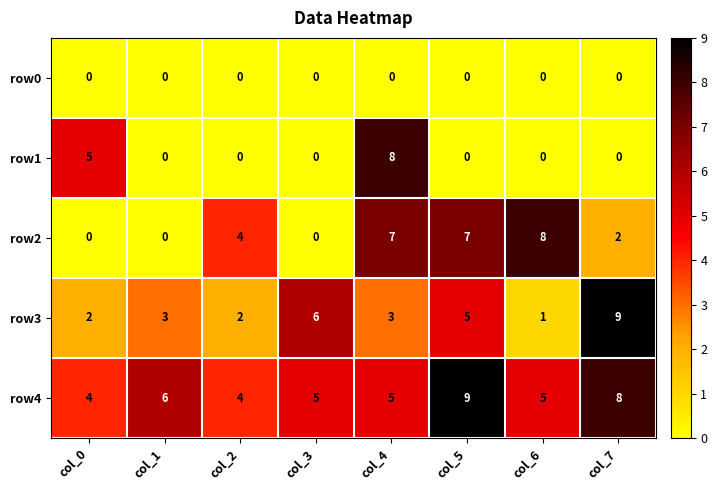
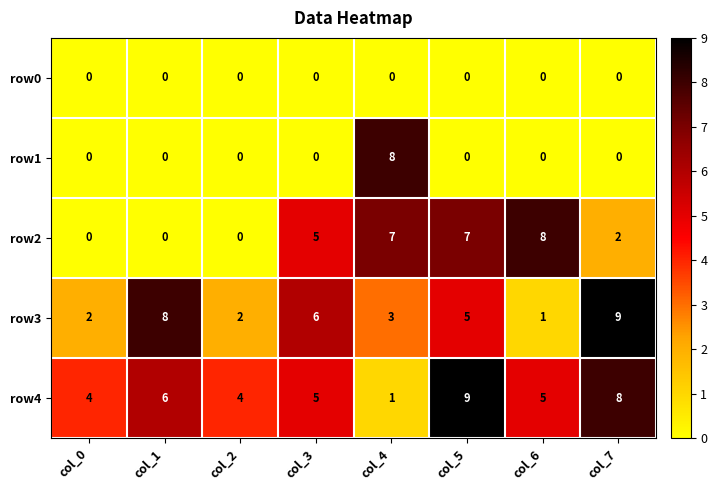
row1, col_0: 5 -> 0
row2, col_2: 4 -> 0
row2, col_3: 0 -> 5
row3, col_1: 3 -> 8
row4, col_4: 5 -> 1
